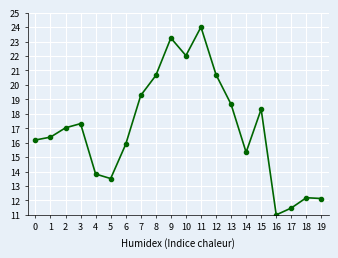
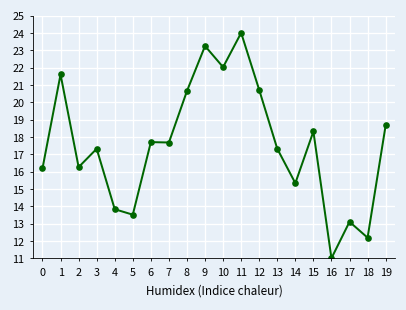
1: 16.4 -> 21.6
2: 17.0 -> 16.3
6: 15.9 -> 17.7
7: 19.3 -> 17.7
13: 18.7 -> 17.3
17: 11.5 -> 13.1
19: 12.1 -> 18.7
